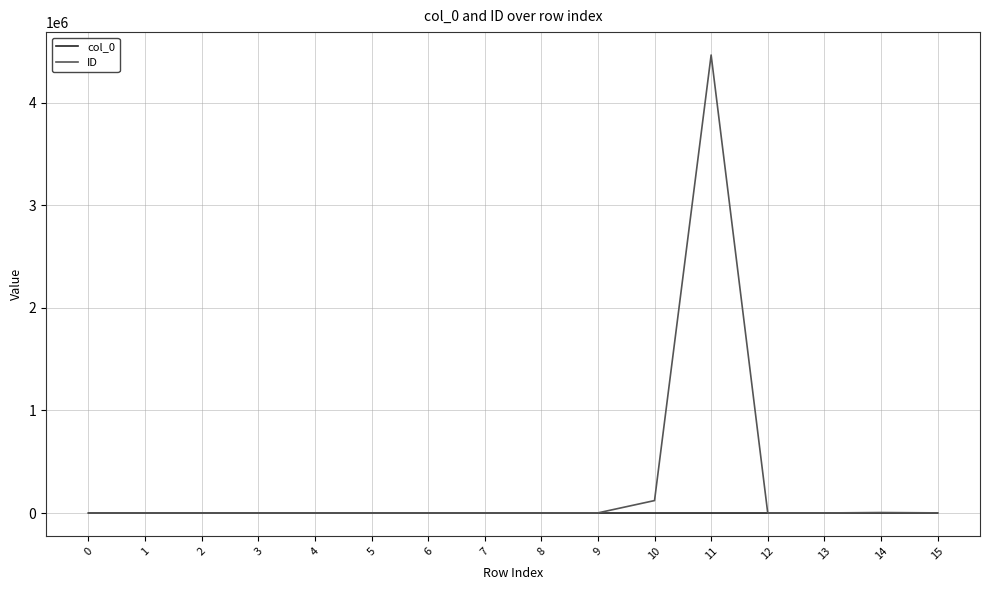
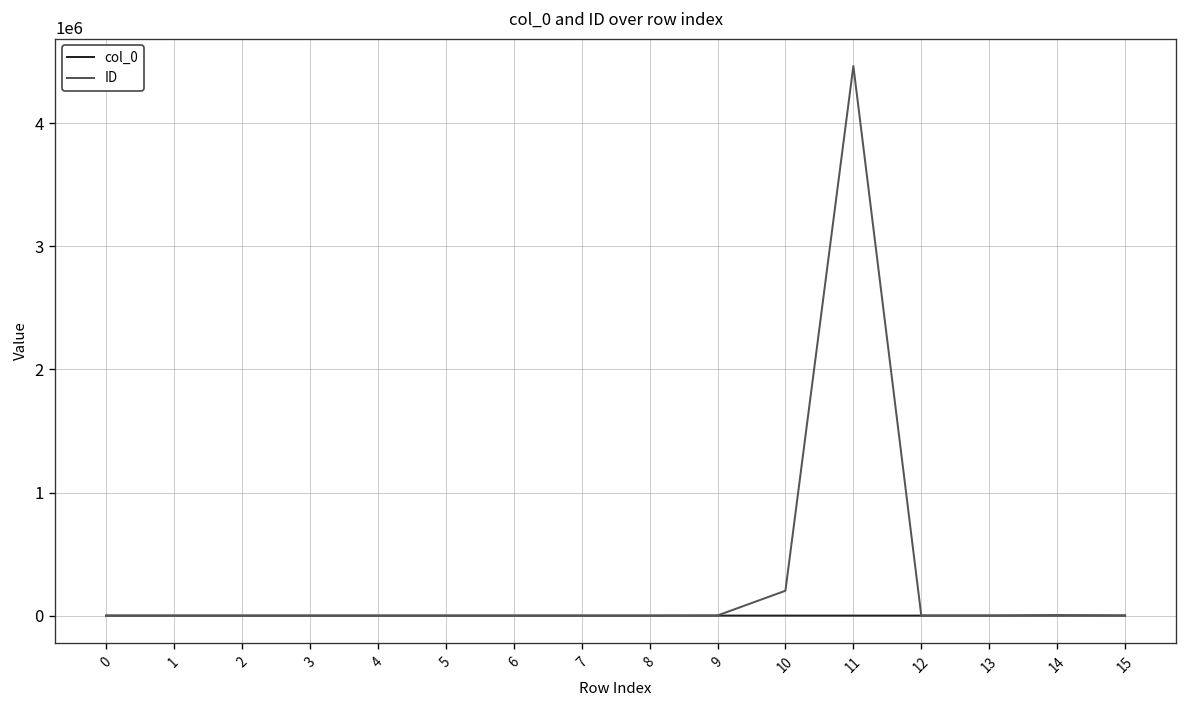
ID, 10: 120000 -> 200000
